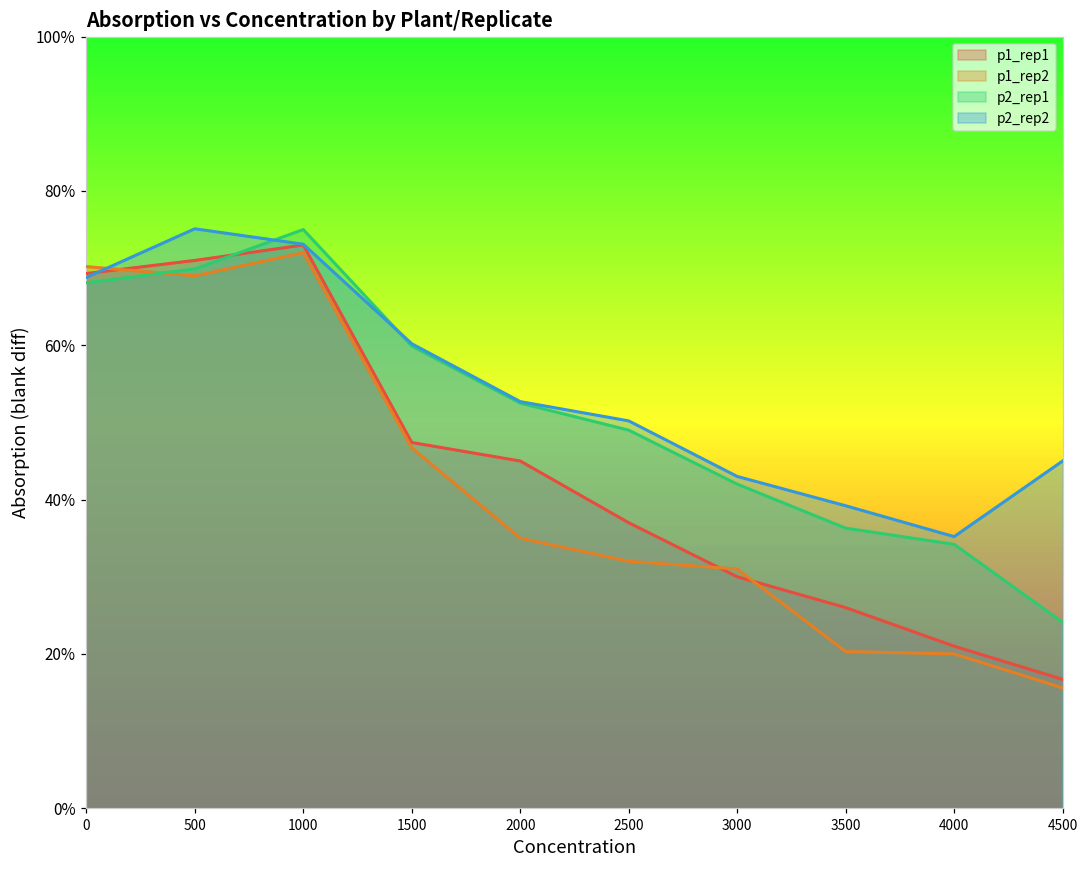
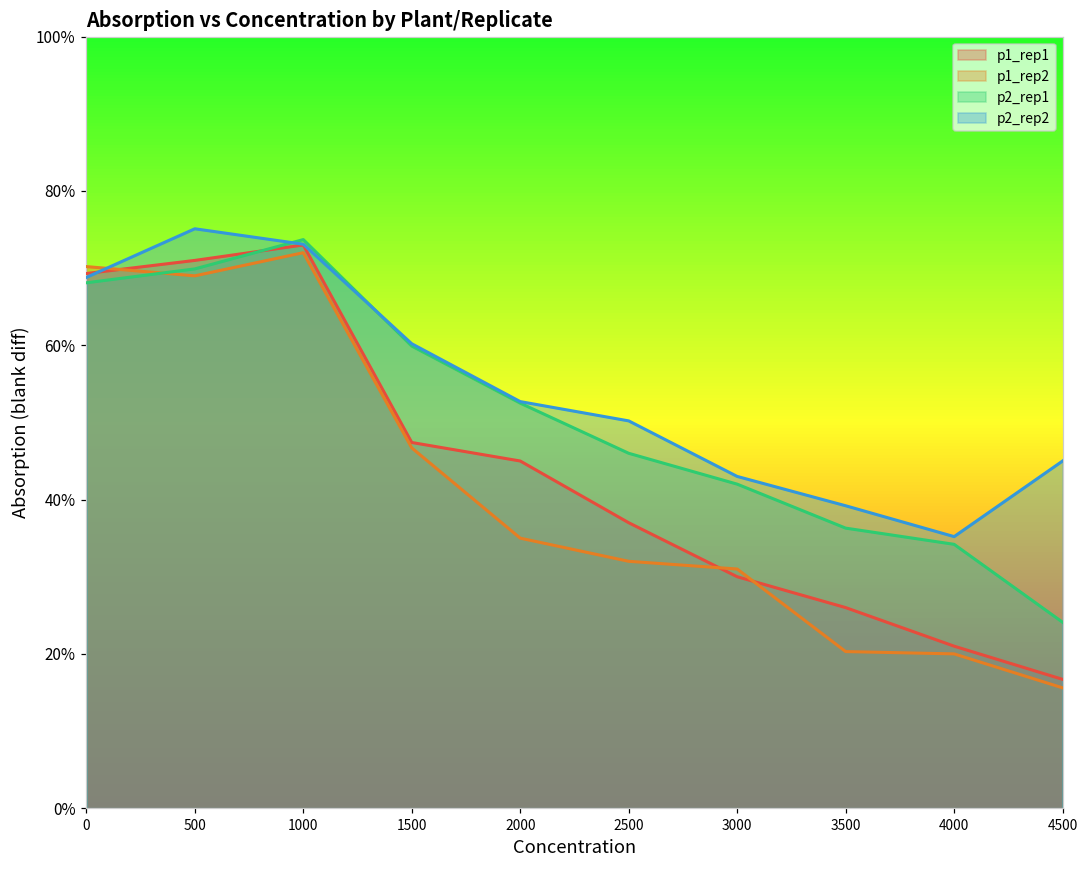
p2_rep1, 1000: 75% -> 74%
p2_rep1, 2500: 49% -> 46%
